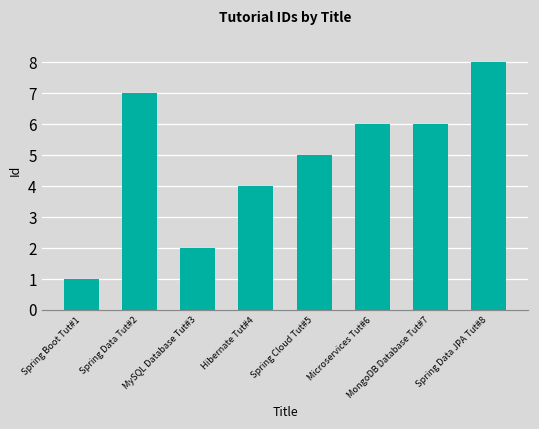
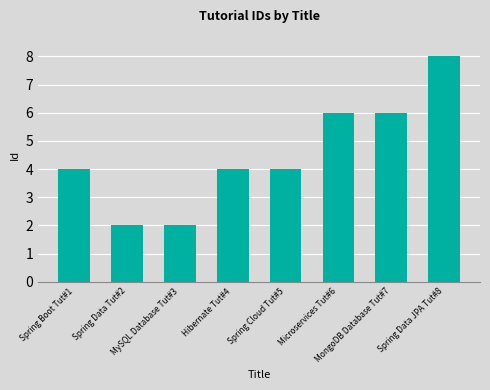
Spring Boot Tut#1: 1 -> 4
Spring Data Tut#2: 7 -> 2
Spring Cloud Tut#5: 5 -> 4
